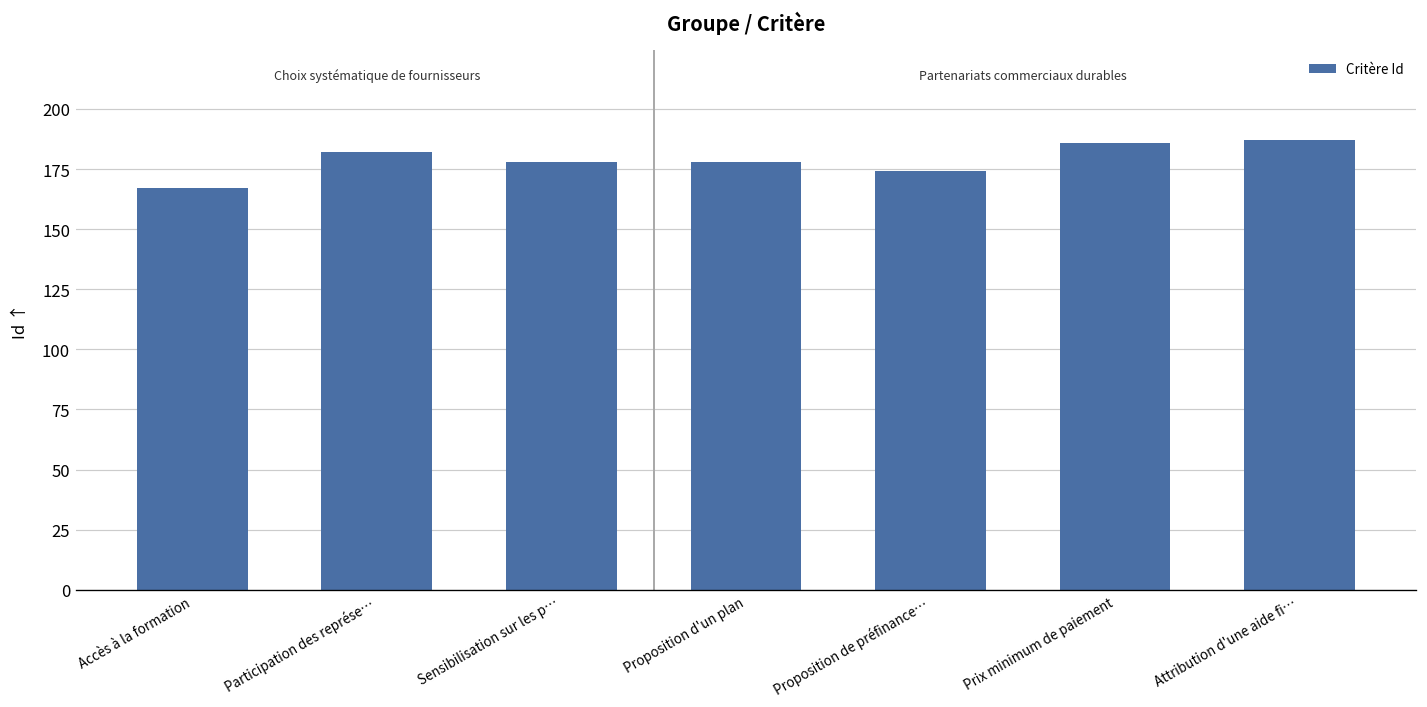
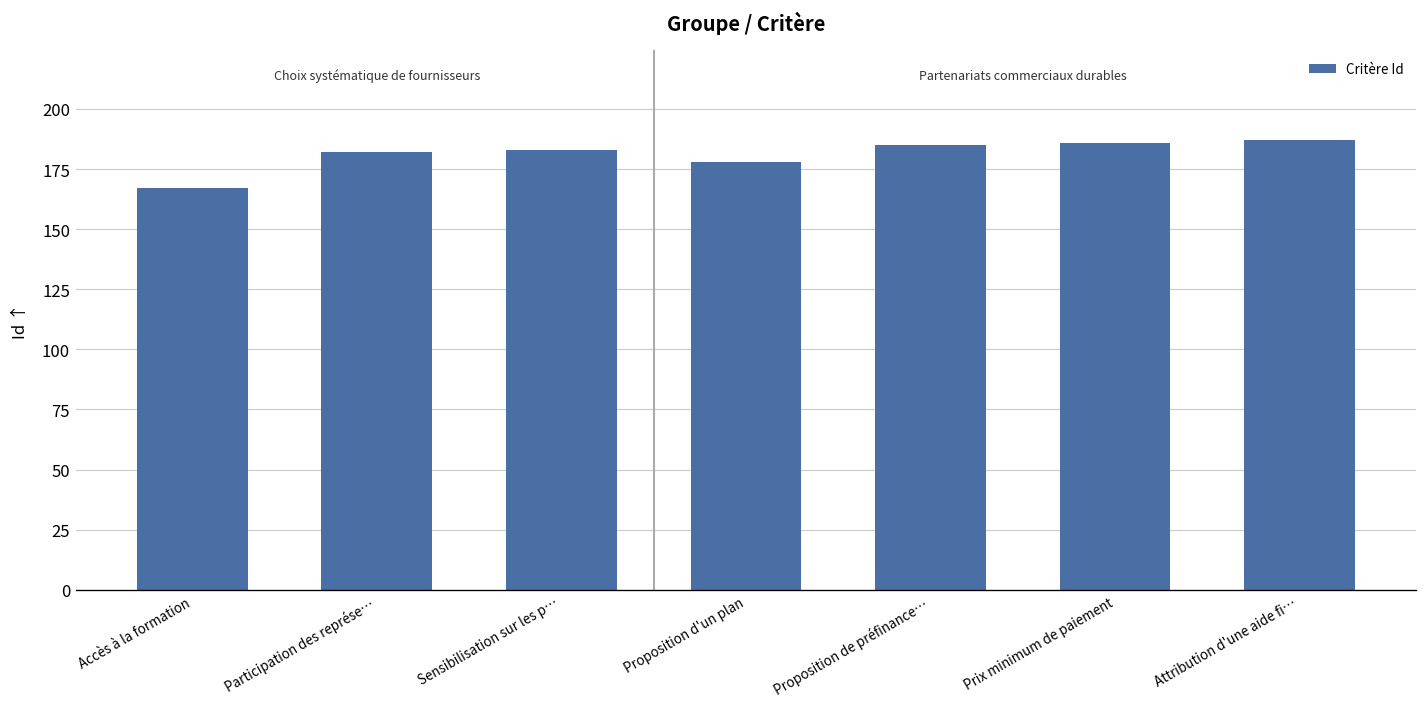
Sensibilisation sur les p…: 178 -> 183
Proposition de préfinance…: 174 -> 185
